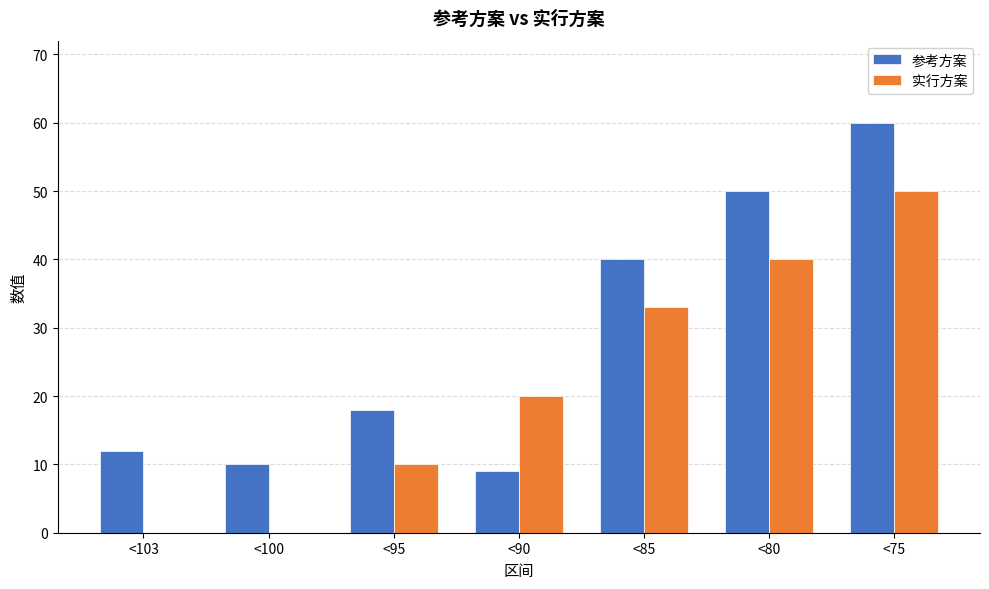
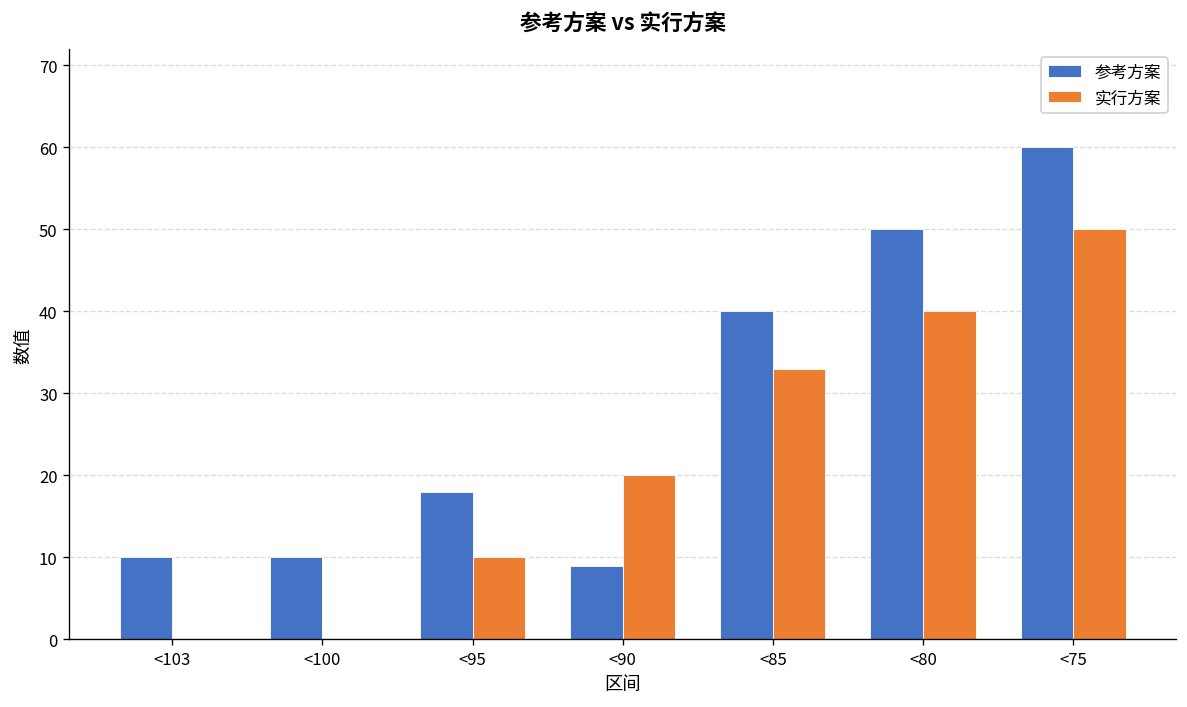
参考方案, <103: 12 -> 10
